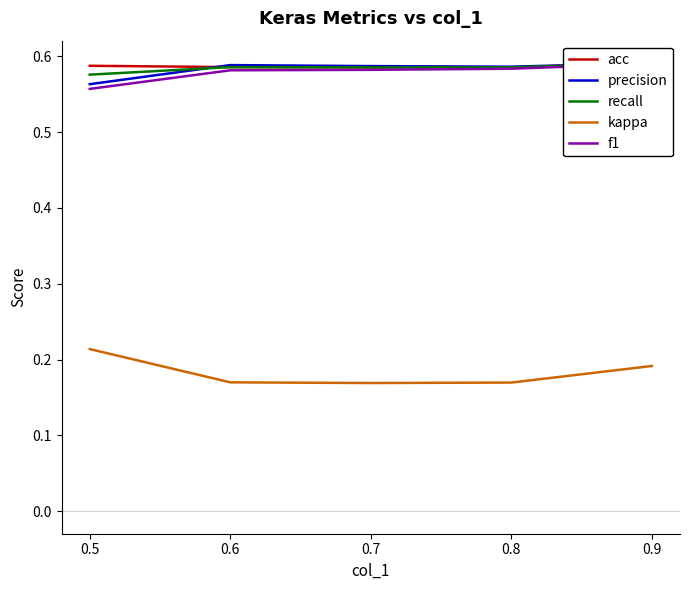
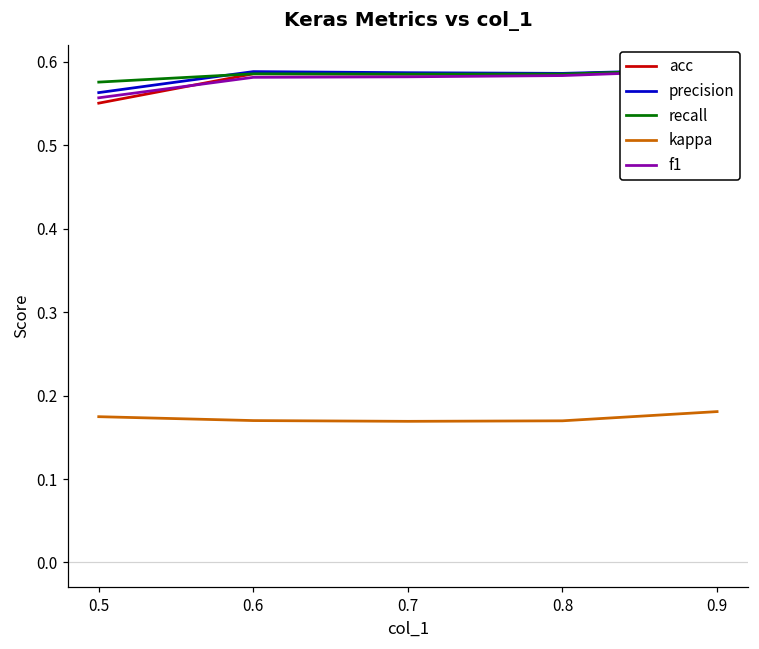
acc, 0.5: 0.59 -> 0.55
kappa, 0.5: 0.21 -> 0.17
kappa, 0.9: 0.19 -> 0.18
